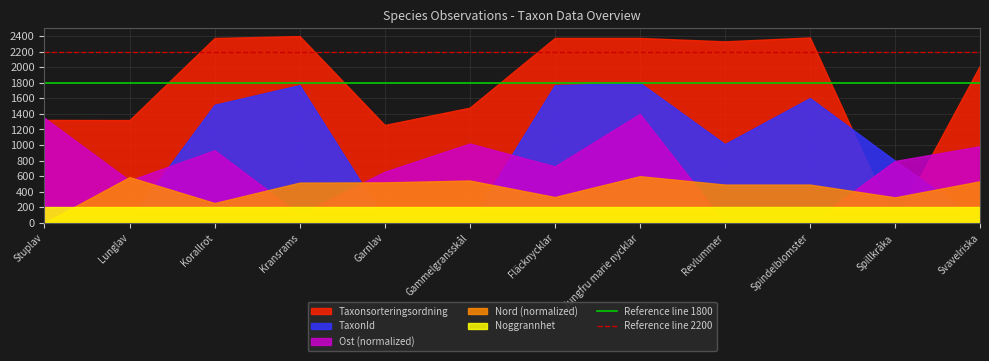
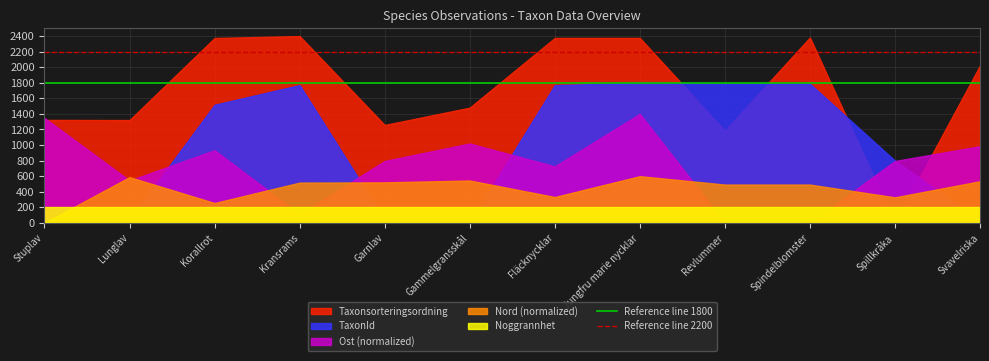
Ost (normalized), Garnlav: 700 -> 800
Taxonsorteringsordning, Revlummer: 2300 -> 1200
TaxonId, Revlummer: 1000 -> 1800
TaxonId, Spindelblomster: 1600 -> 1800
